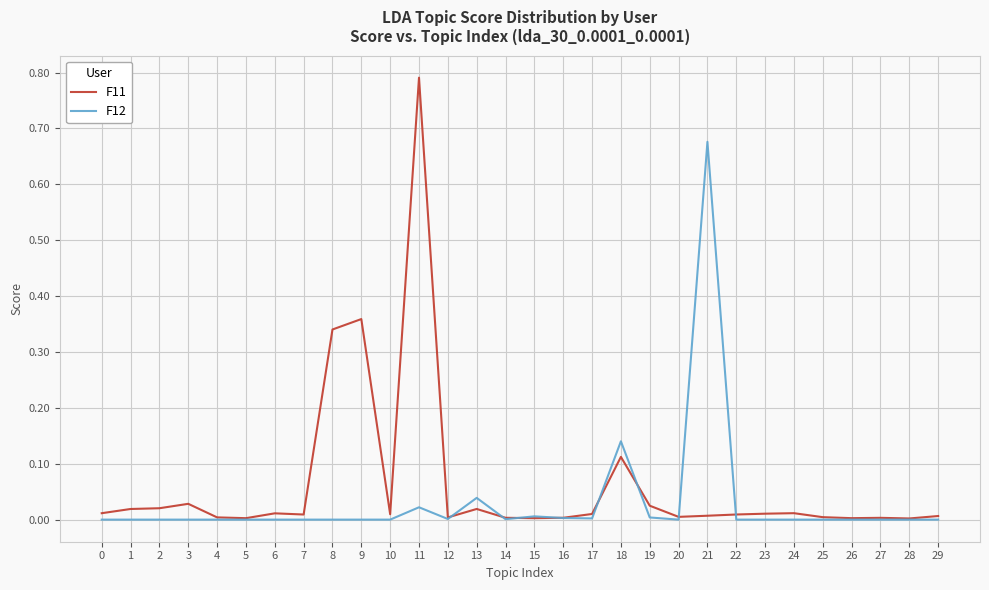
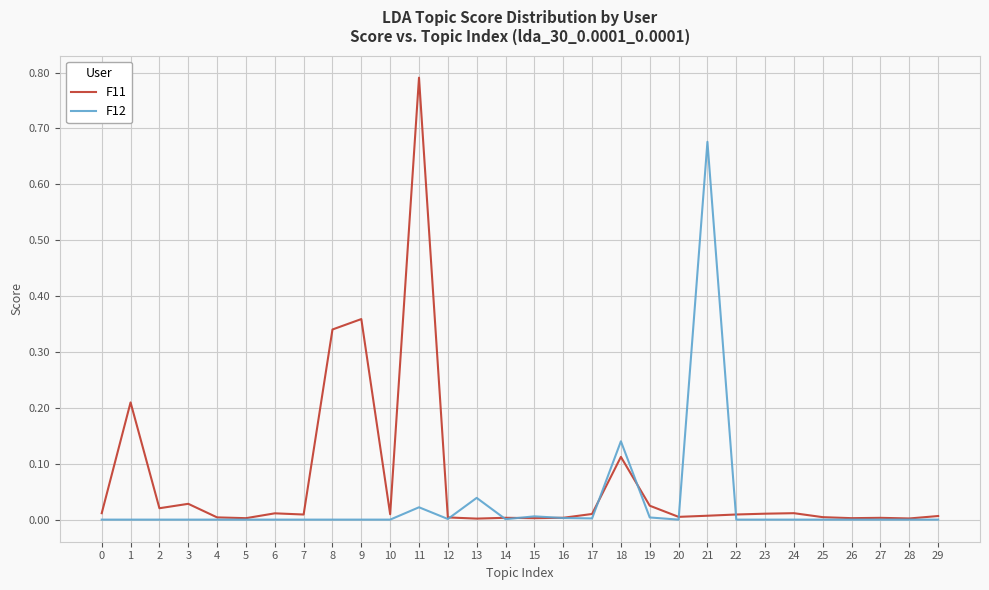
F11, 1: 0.02 -> 0.21
F11, 13: 0.02 -> 0.00
